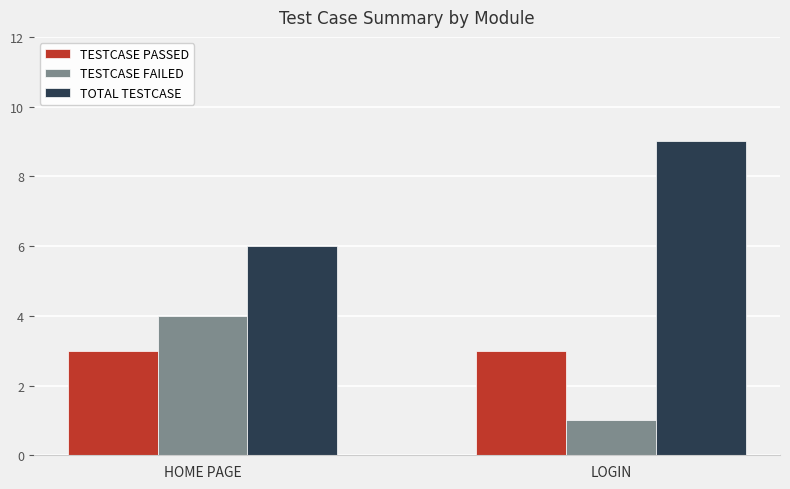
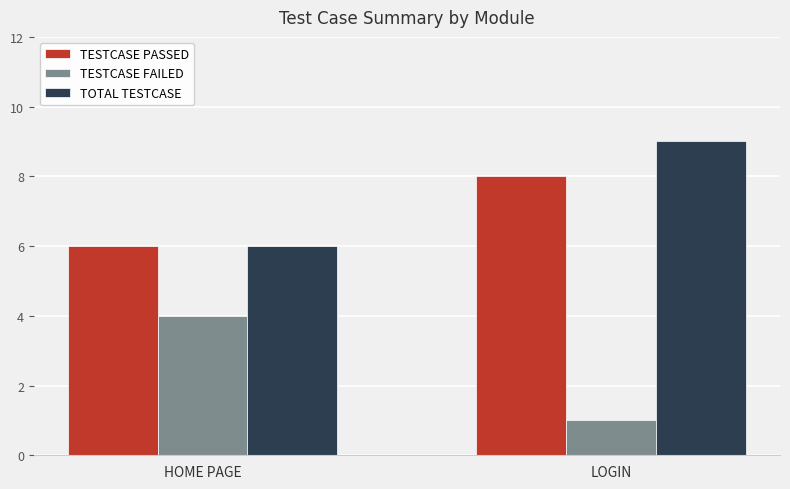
TESTCASE PASSED, HOME PAGE: 3 -> 6
TESTCASE PASSED, LOGIN: 3 -> 8
